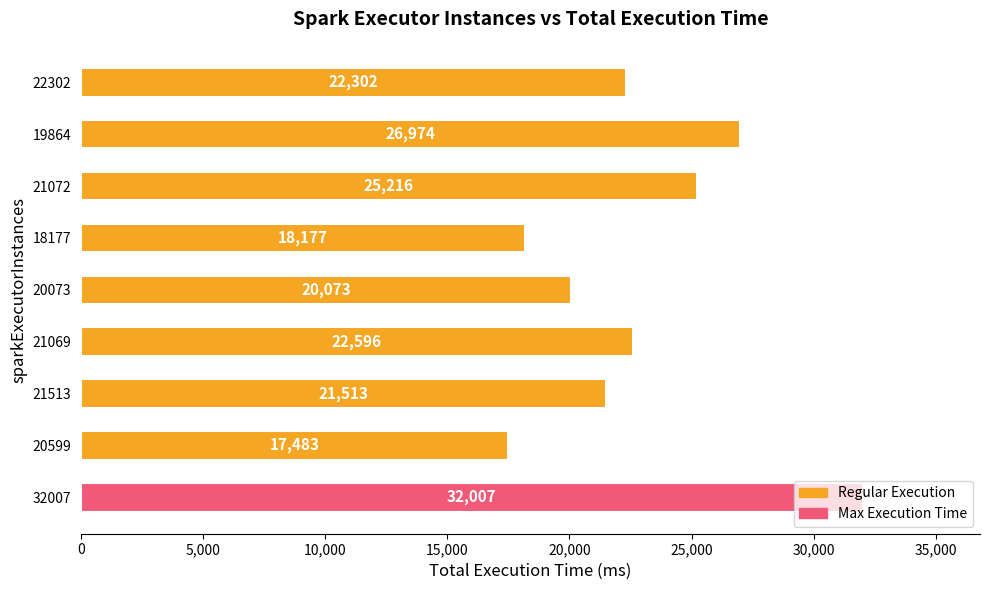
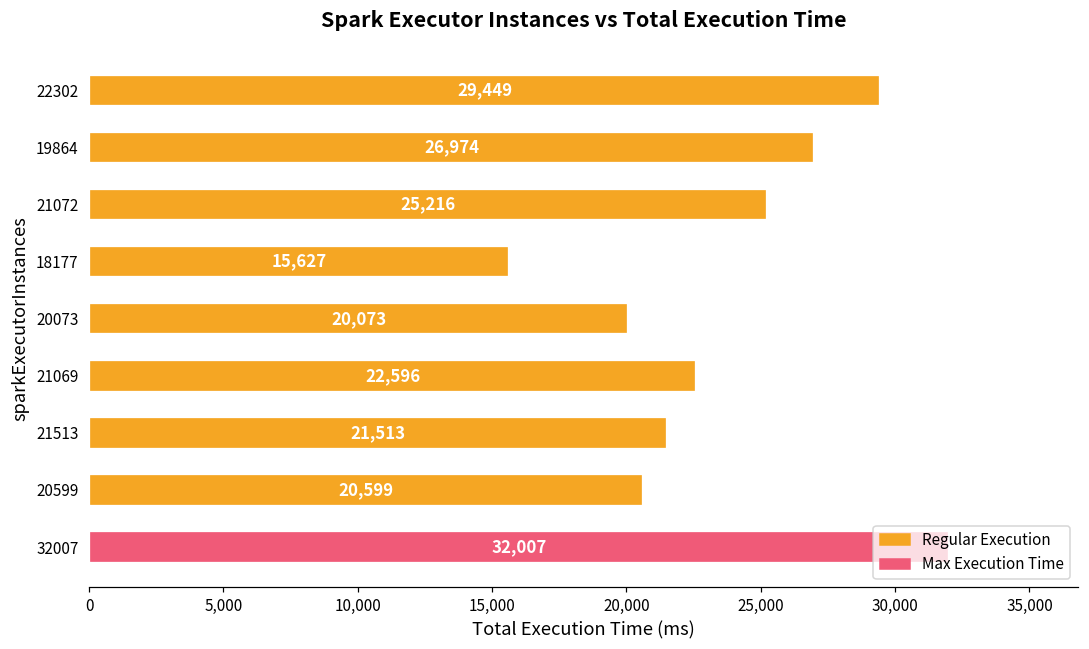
22302: 22,302 -> 29,449
18177: 18,177 -> 15,627
20599: 17,483 -> 20,599
